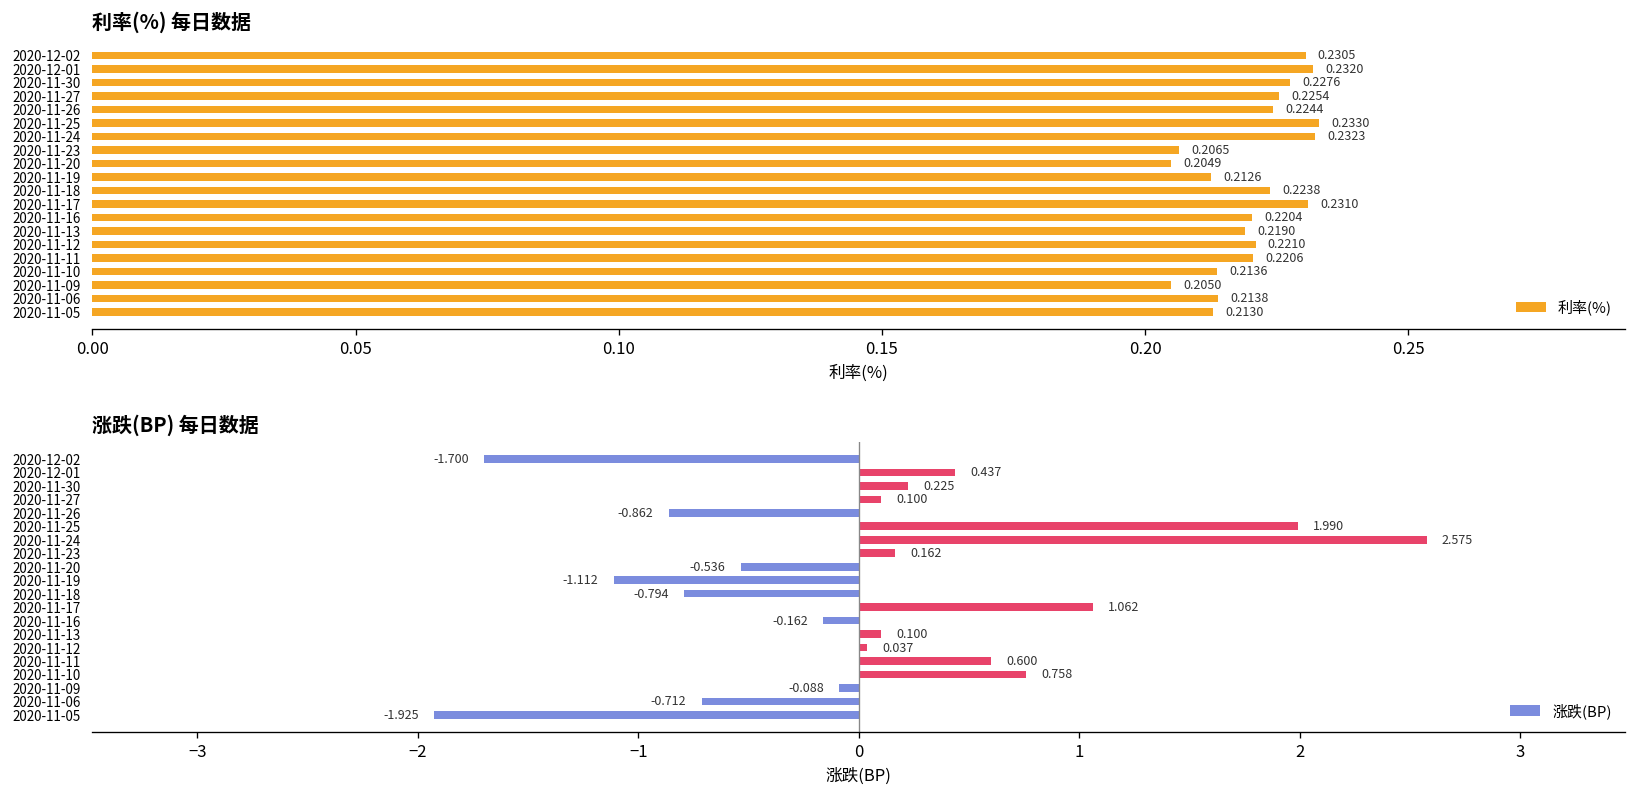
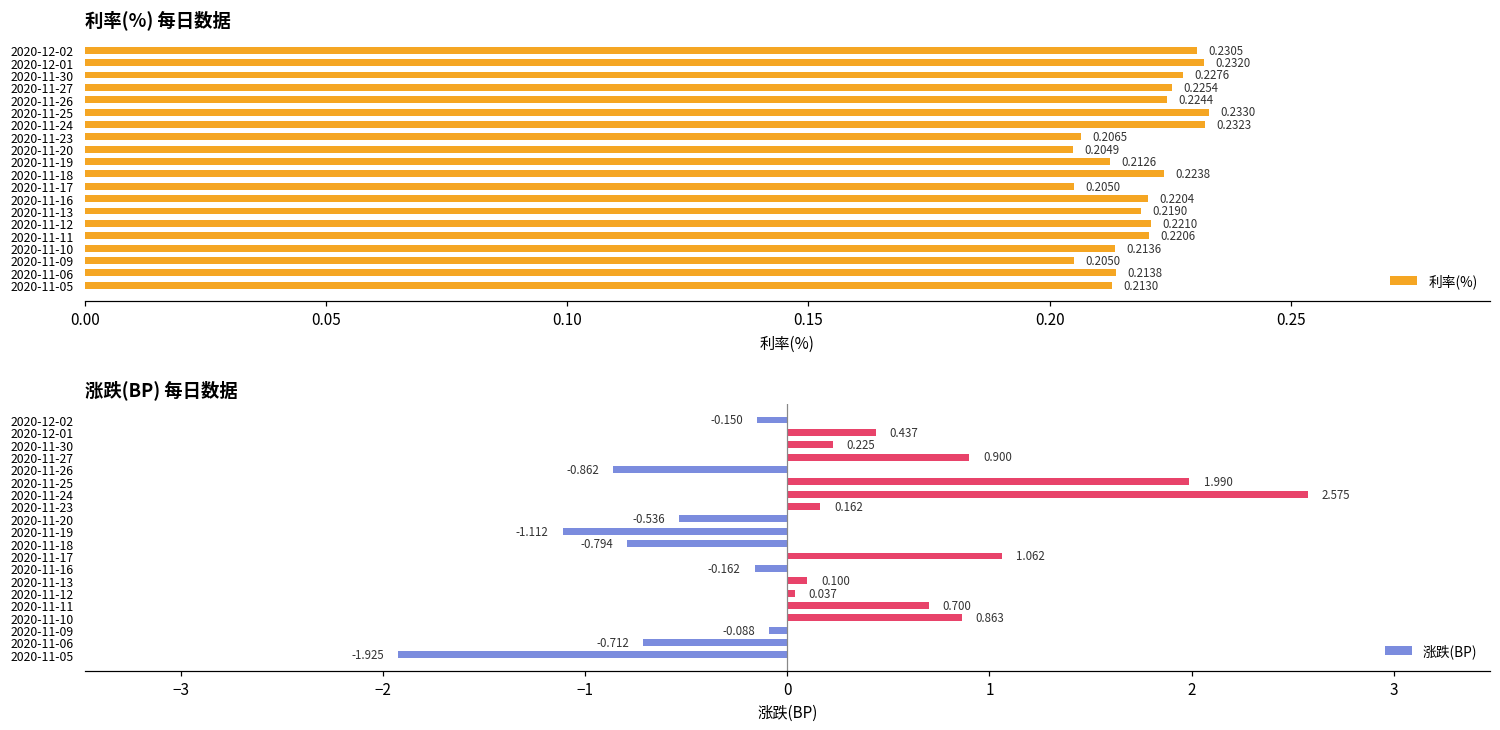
利率(%) 每日数据, 2020-11-17: 0.2310 -> 0.2050
涨跌(BP) 每日数据, 2020-12-02: -1.700 -> -0.150
涨跌(BP) 每日数据, 2020-11-27: 0.100 -> 0.900
涨跌(BP) 每日数据, 2020-11-11: 0.600 -> 0.700
涨跌(BP) 每日数据, 2020-11-10: 0.758 -> 0.863
